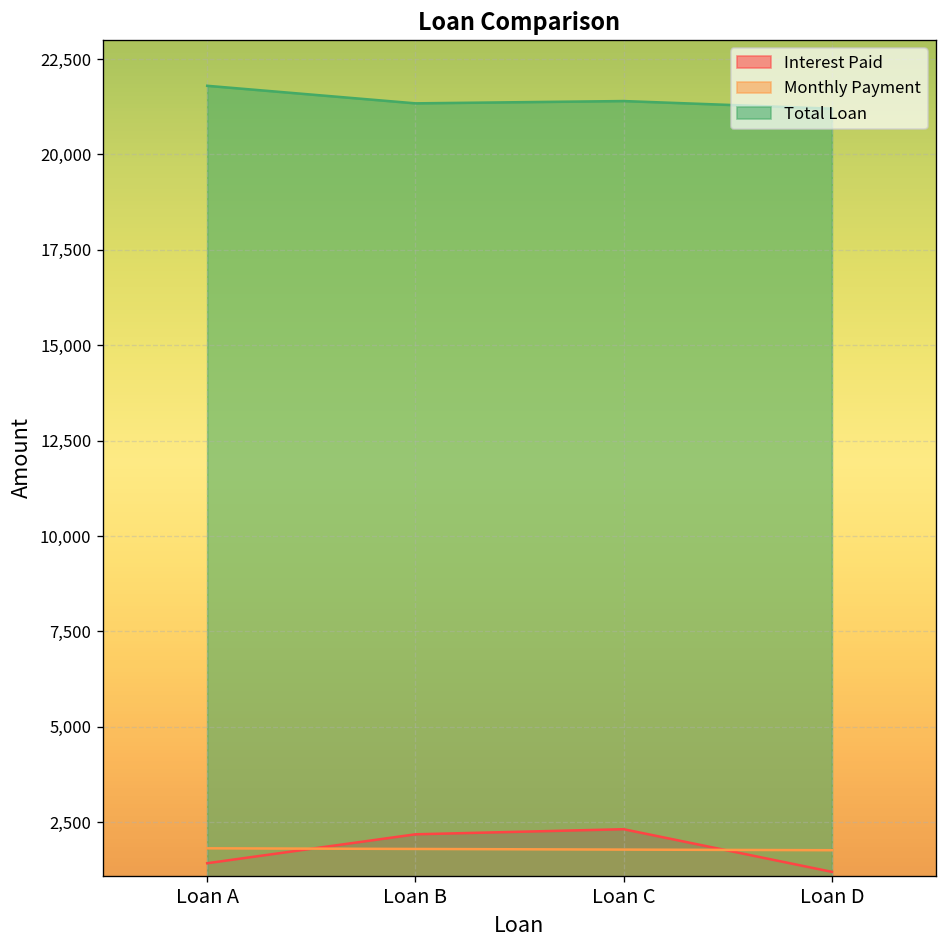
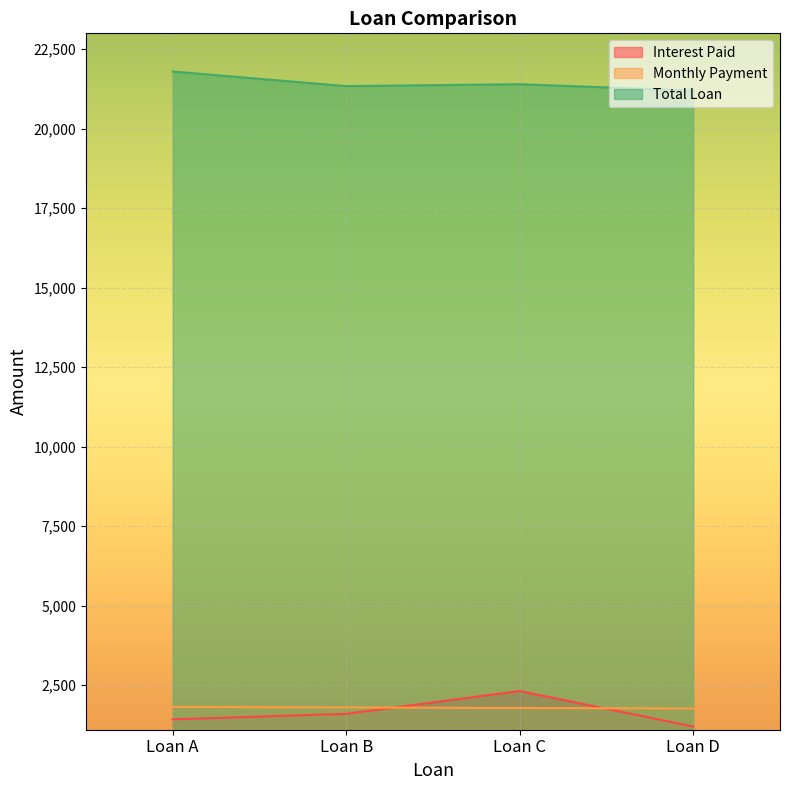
Interest Paid, Loan B: 2,200 -> 1,600
